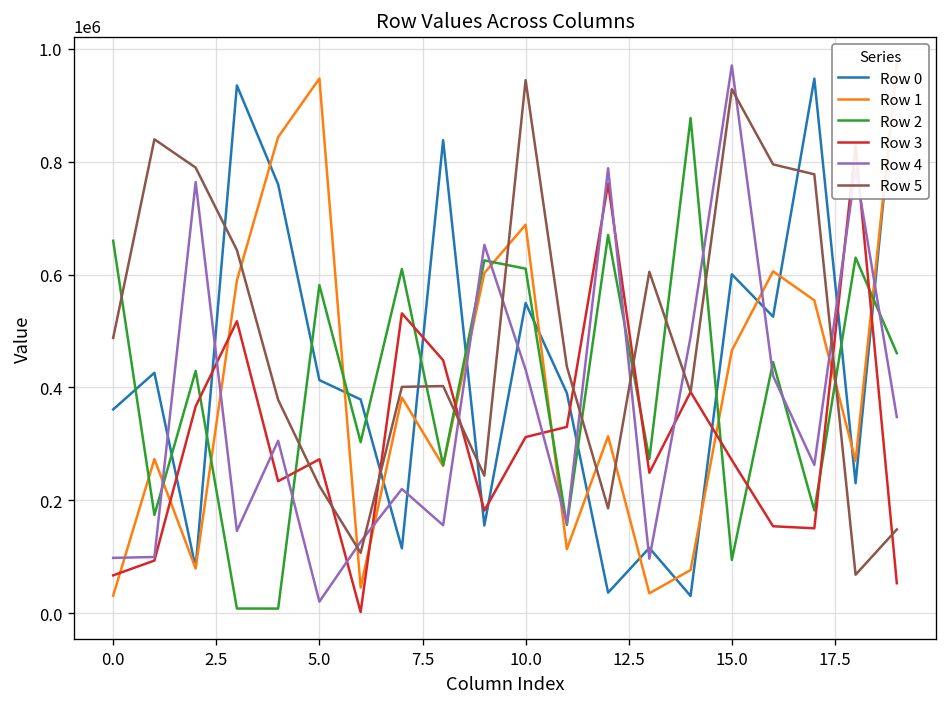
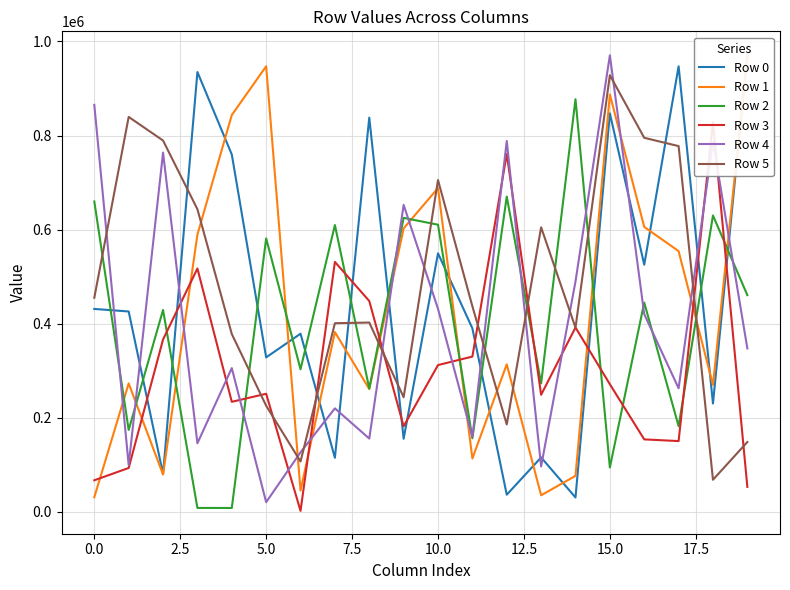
Row 0, 0.0: 360000 -> 430000
Row 4, 0.0: 100000 -> 870000
Row 5, 0.0: 490000 -> 460000
Row 0, 5.0: 410000 -> 330000
Row 3, 5.0: 270000 -> 250000
Row 5, 10.0: 940000 -> 710000
Row 0, 15.0: 600000 -> 850000
Row 1, 15.0: 470000 -> 890000
